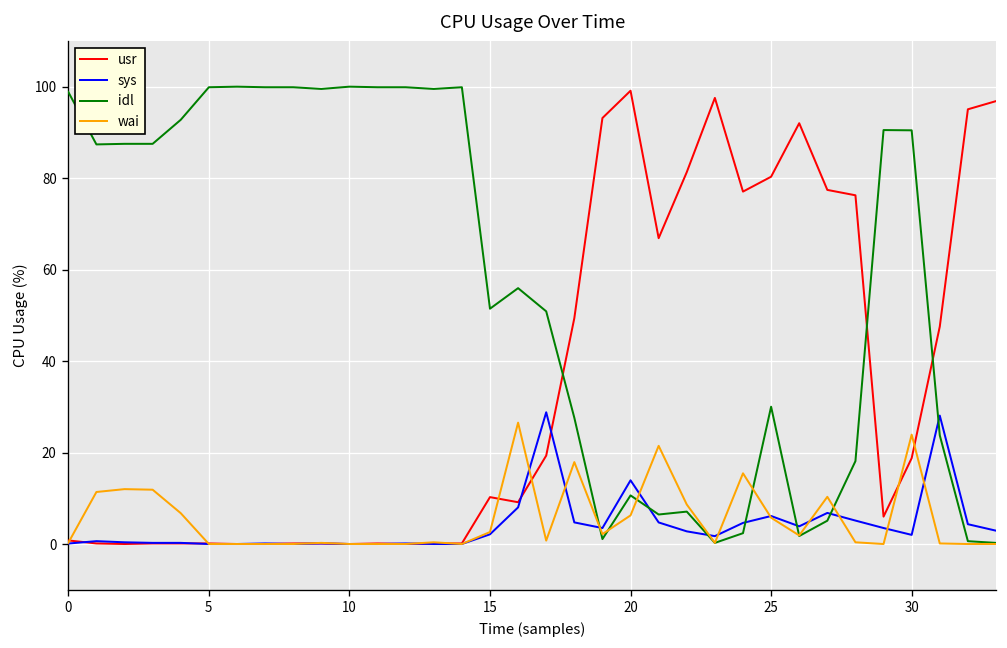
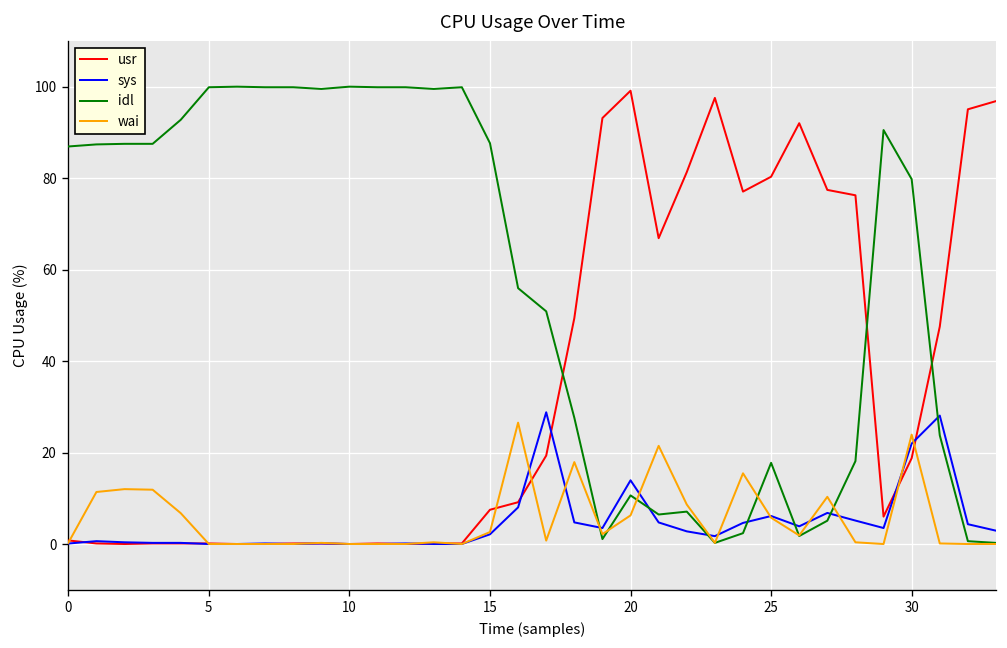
idl, 0: 99 -> 87
usr, 15: 10 -> 7
idl, 15: 51 -> 88
idl, 25: 30 -> 18
sys, 30: 2 -> 22
idl, 30: 90 -> 80
